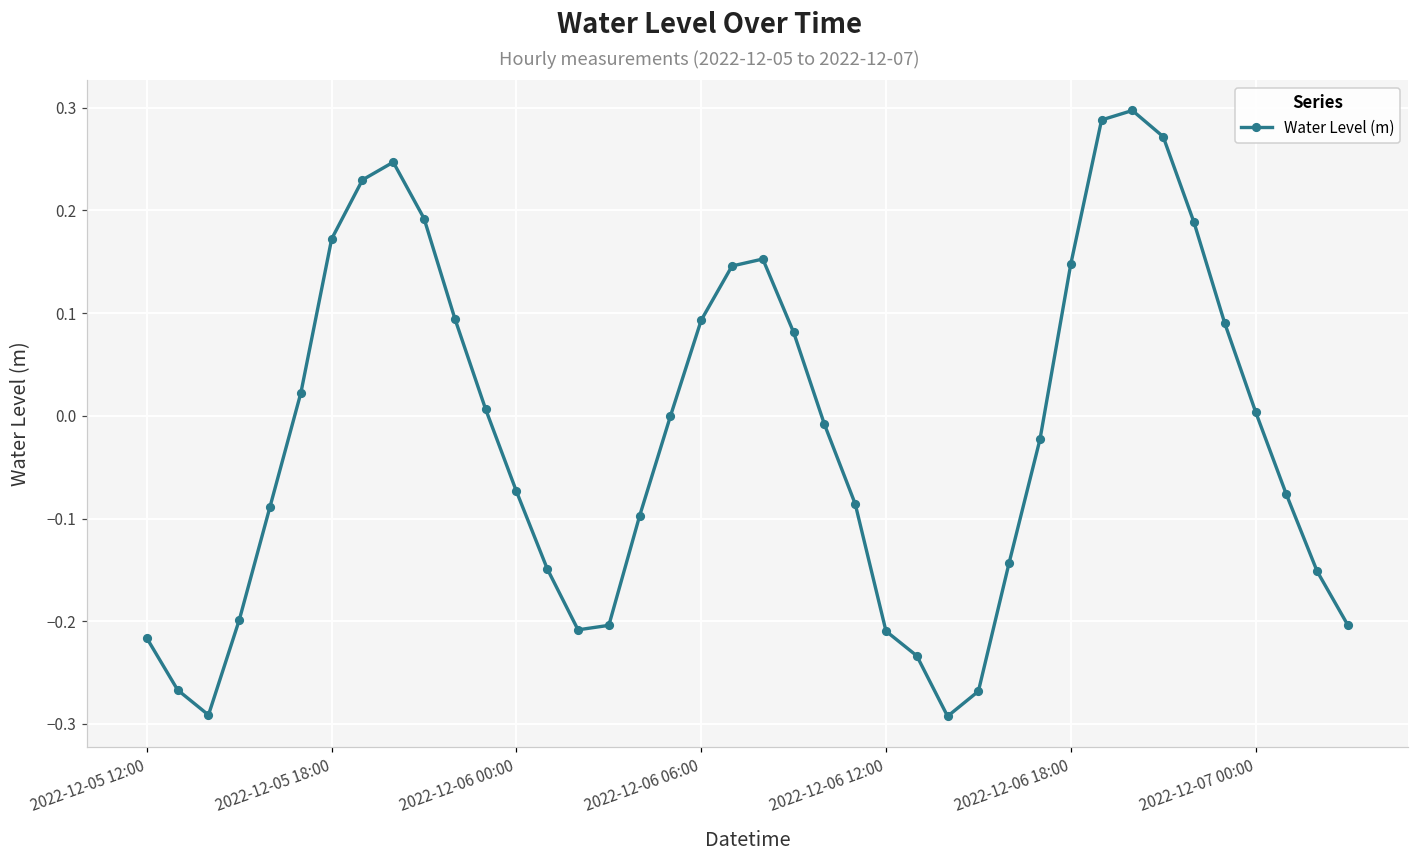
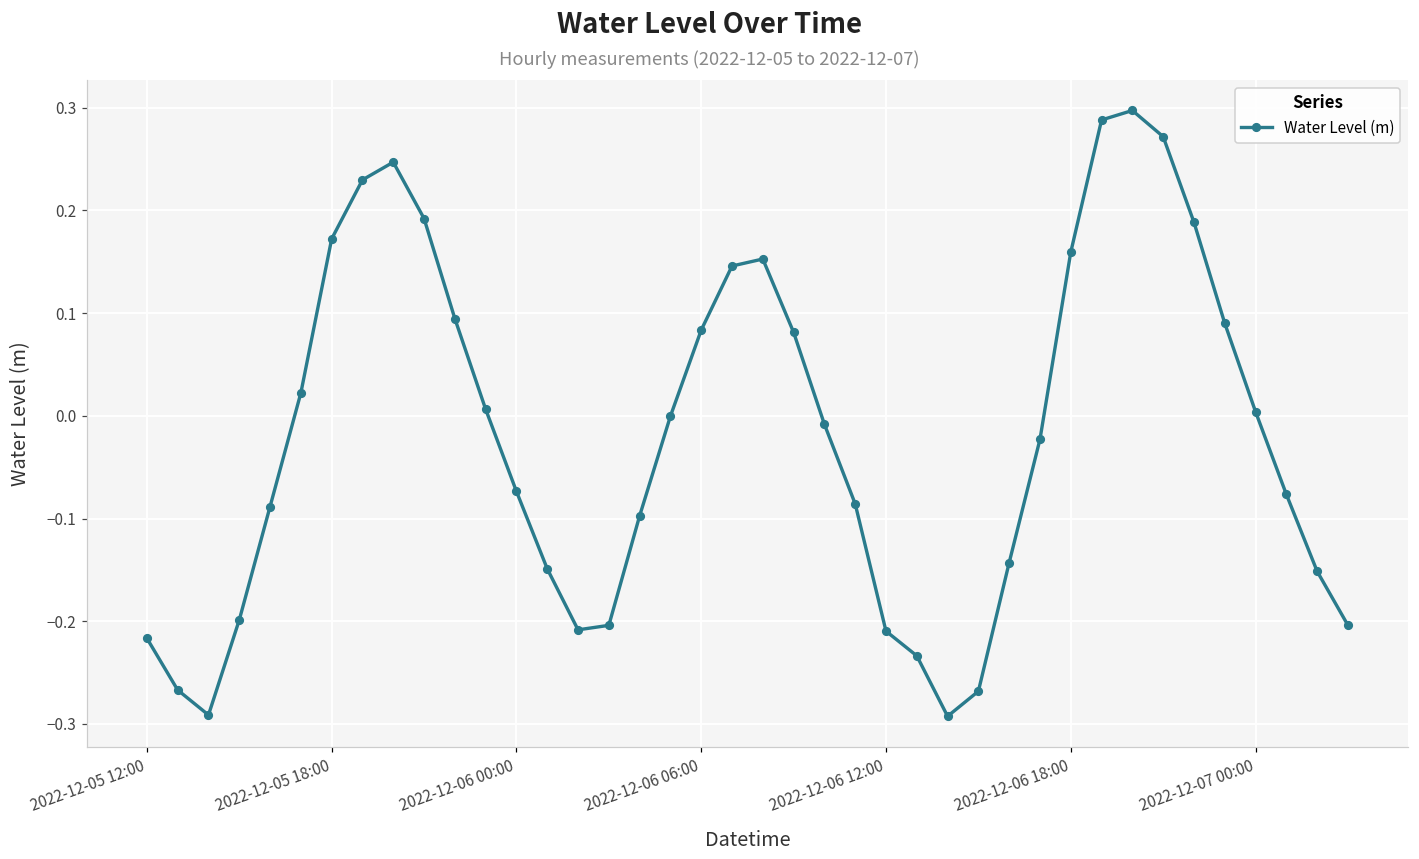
2022-12-06 06:00: 0.09 -> 0.08
2022-12-06 18:00: 0.15 -> 0.16
